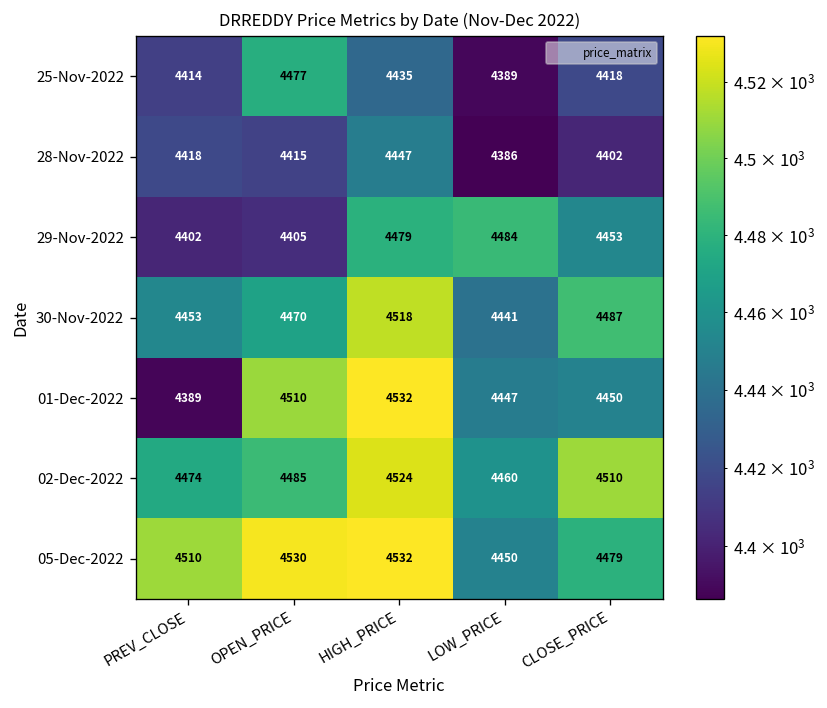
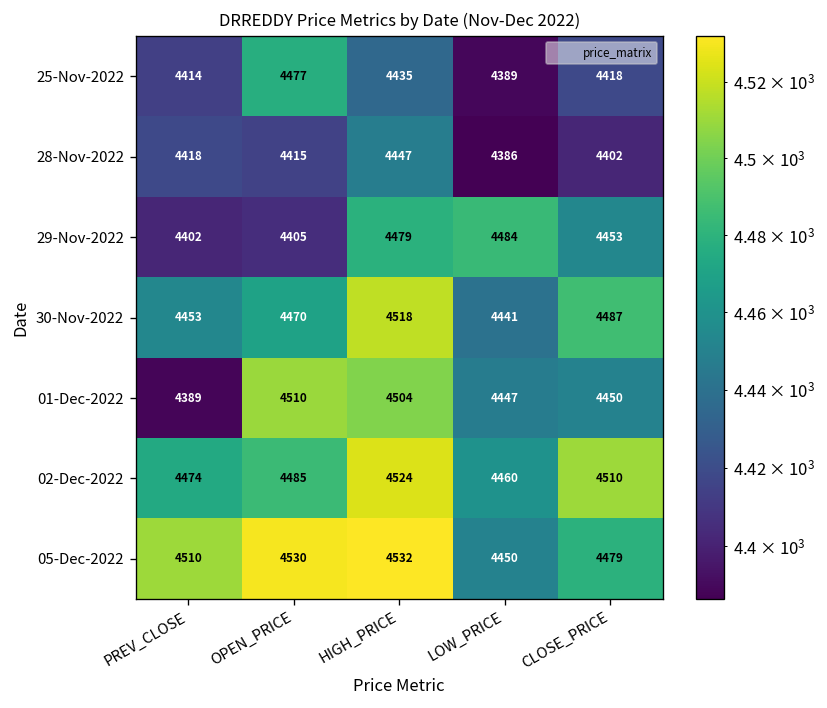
01-Dec-2022, HIGH_PRICE: 4532 -> 4504
